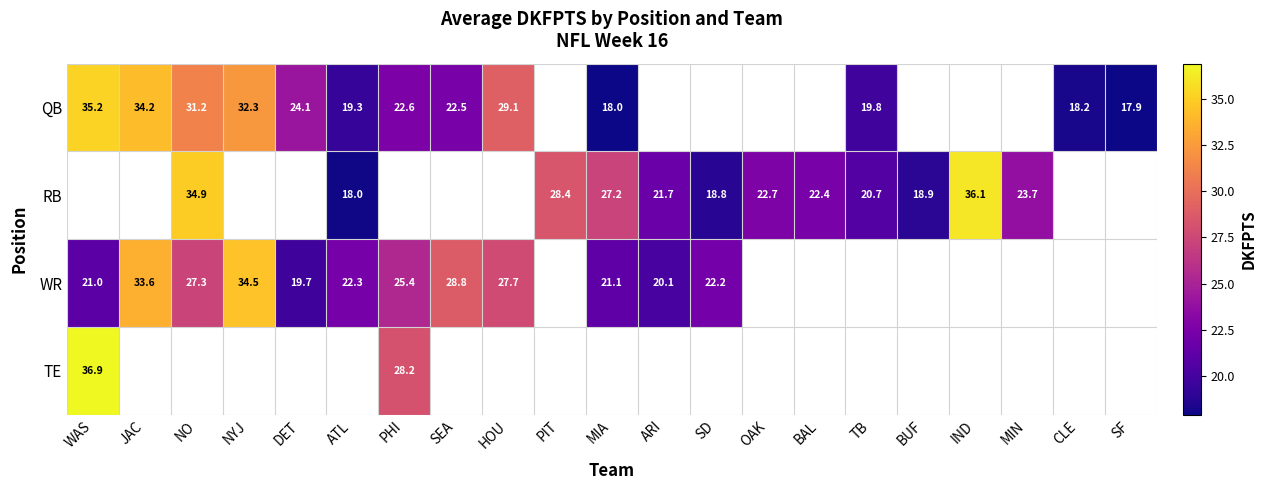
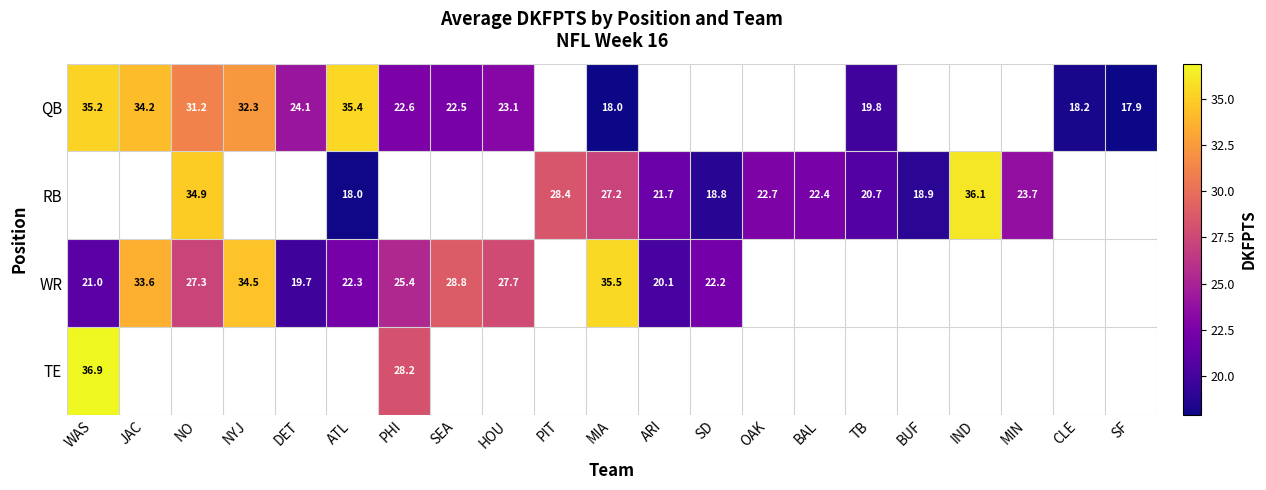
QB, ATL: 19.3 -> 35.4
QB, HOU: 29.1 -> 23.1
WR, MIA: 21.1 -> 35.5
